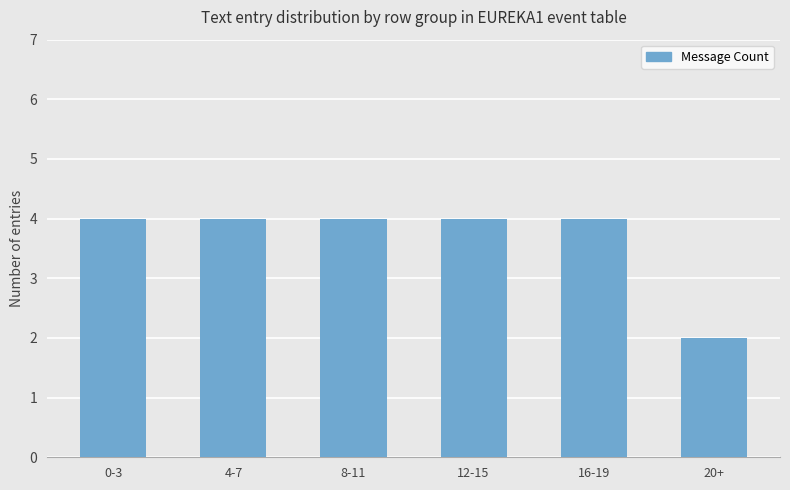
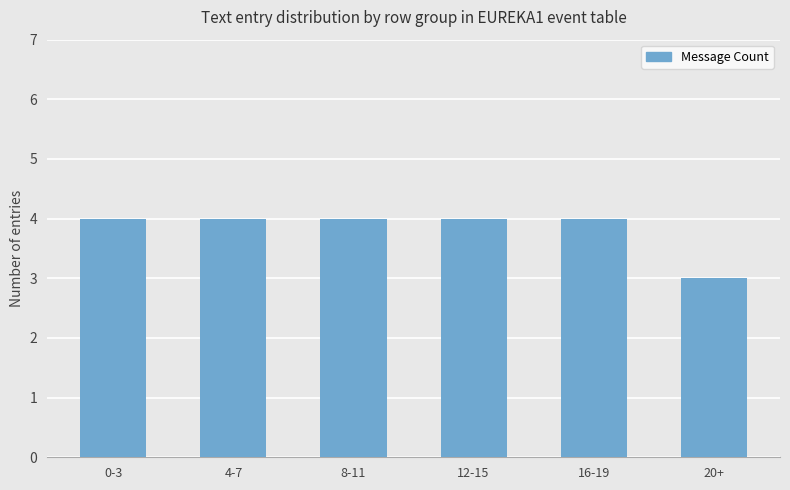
20+: 2 -> 3
